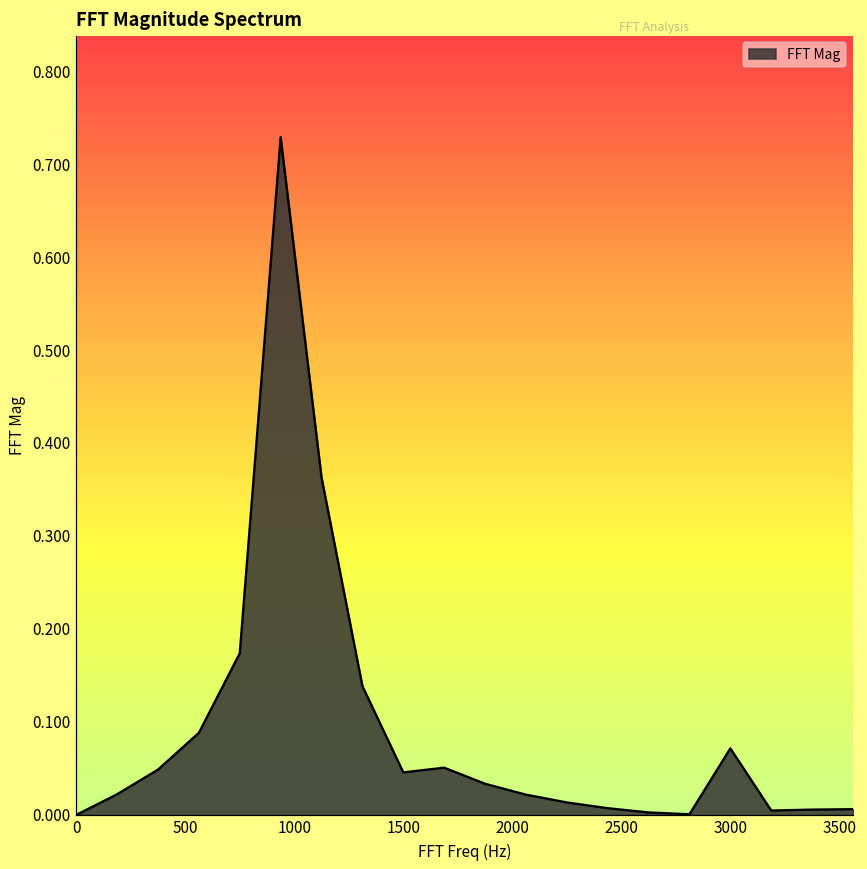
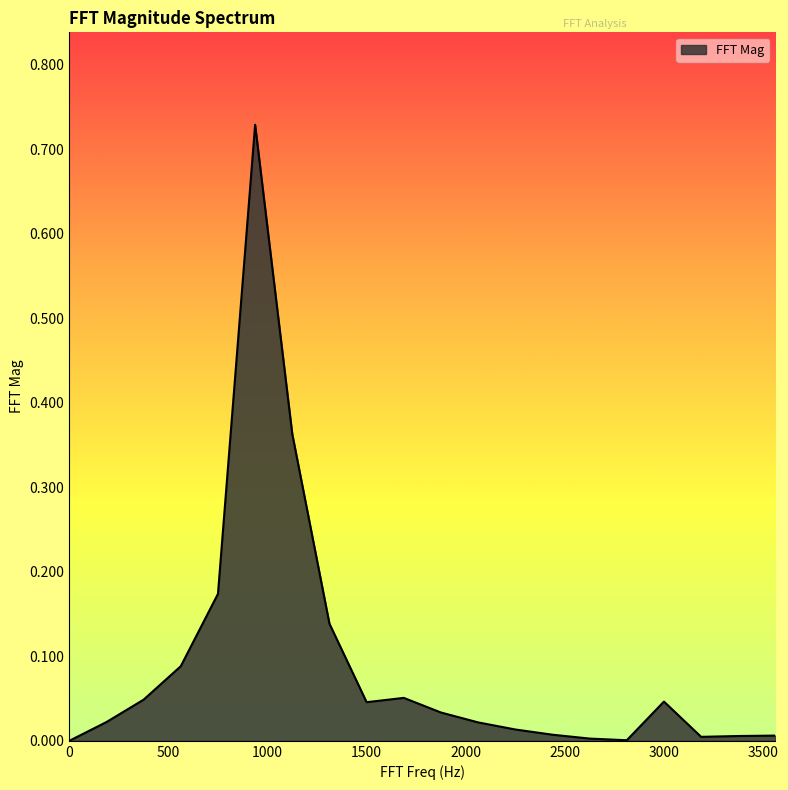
3000: 0.07 -> 0.05
